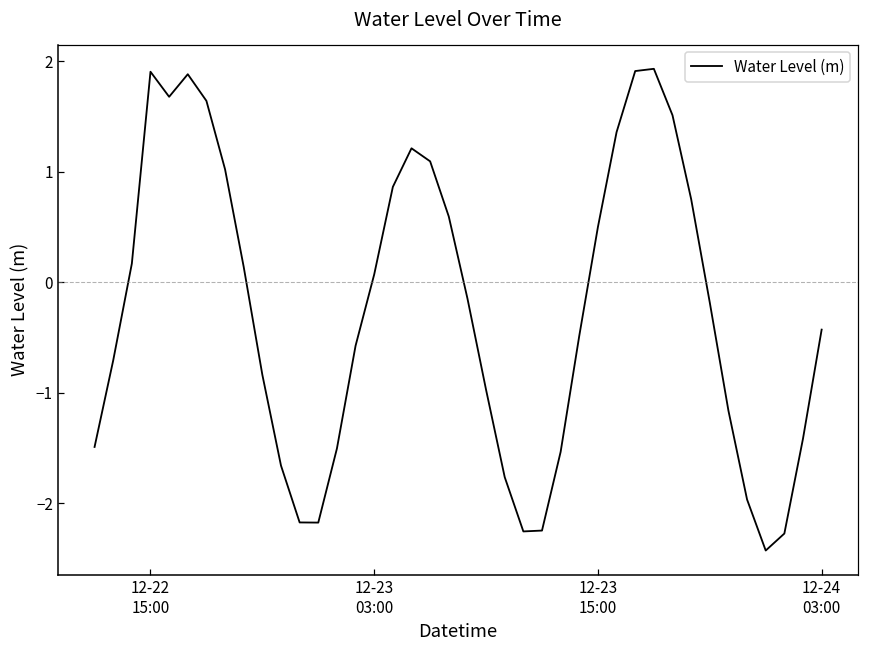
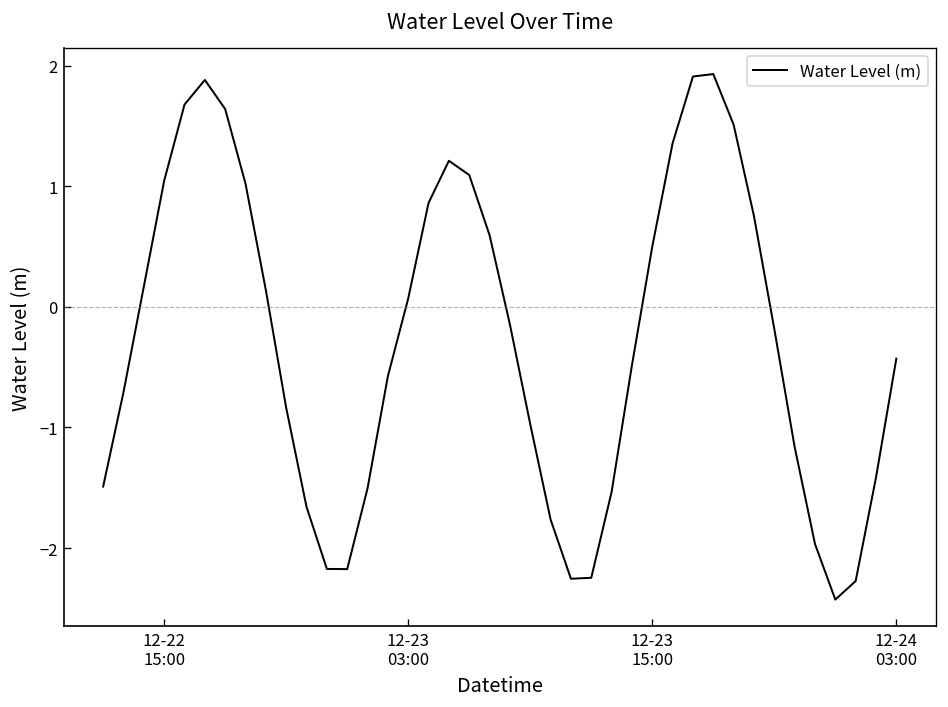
12-22 15:00: 1.91 -> 1.05
